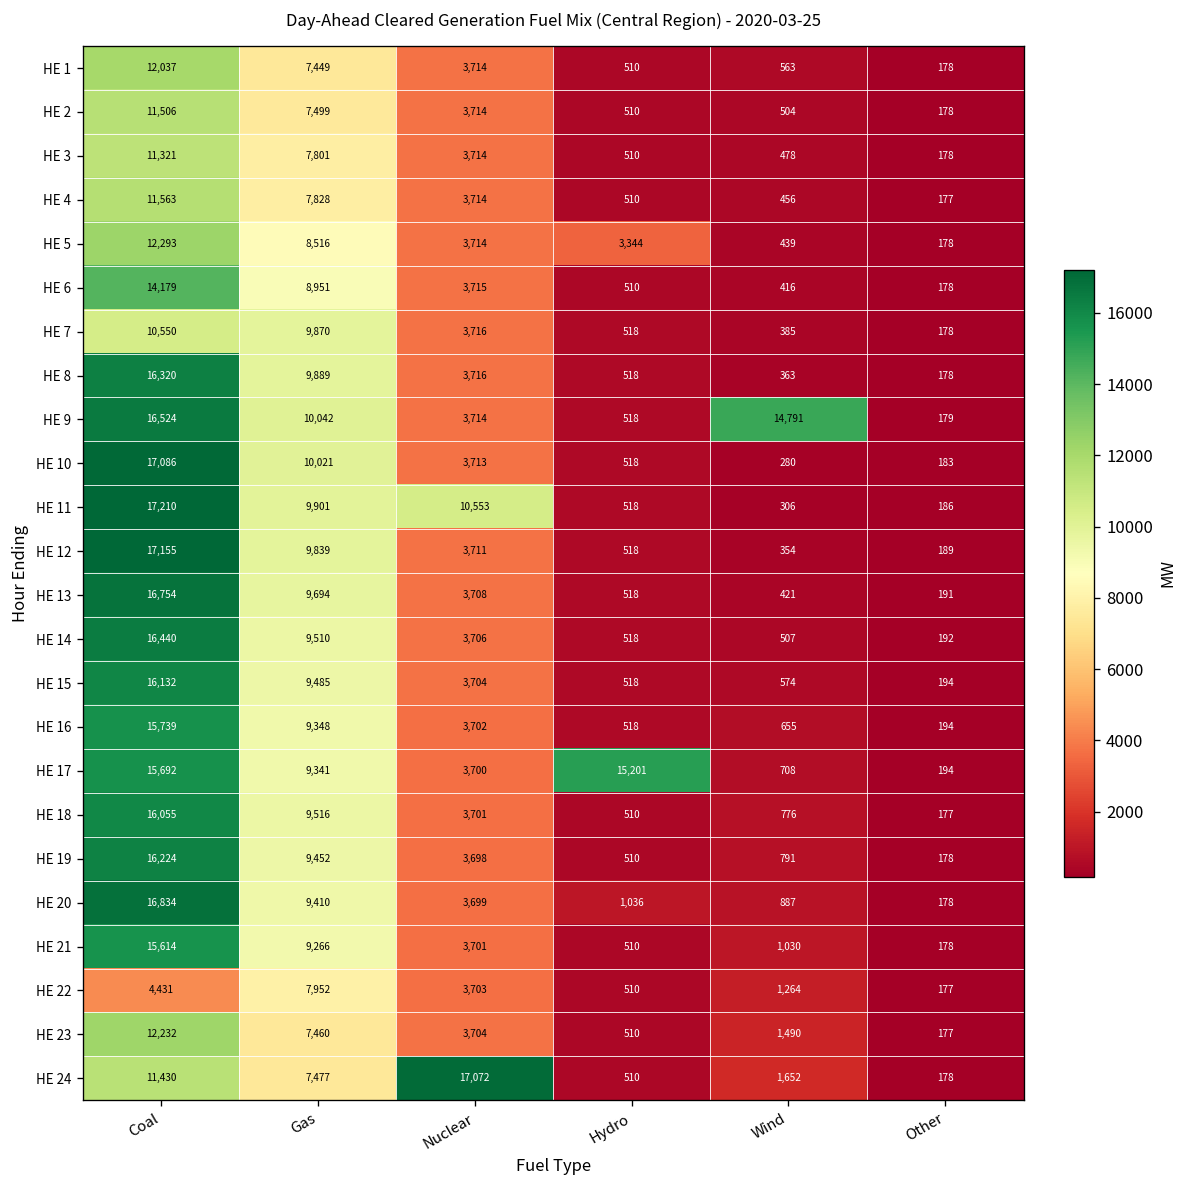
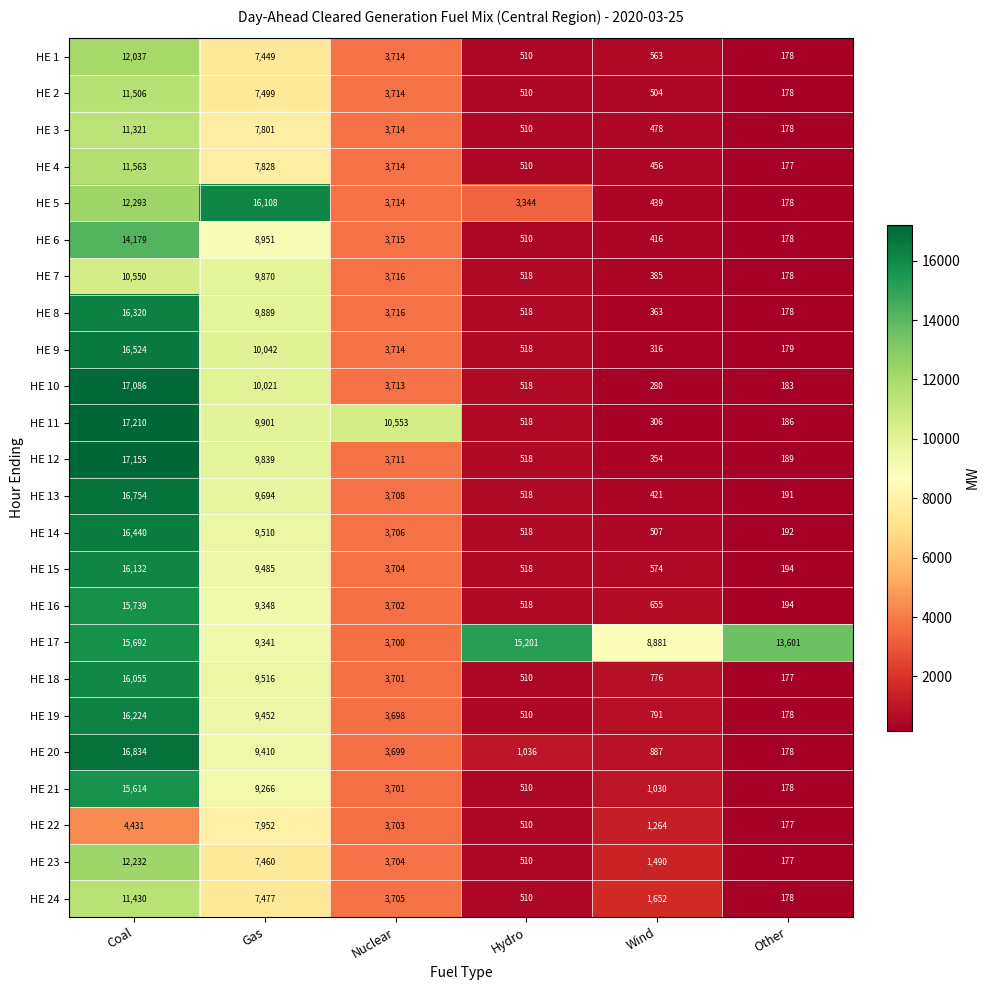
HE 5, Gas: 8,516 -> 16,108
HE 9, Wind: 14,791 -> 316
HE 17, Wind: 708 -> 8,881
HE 17, Other: 194 -> 13,601
HE 24, Nuclear: 17,072 -> 3,705
